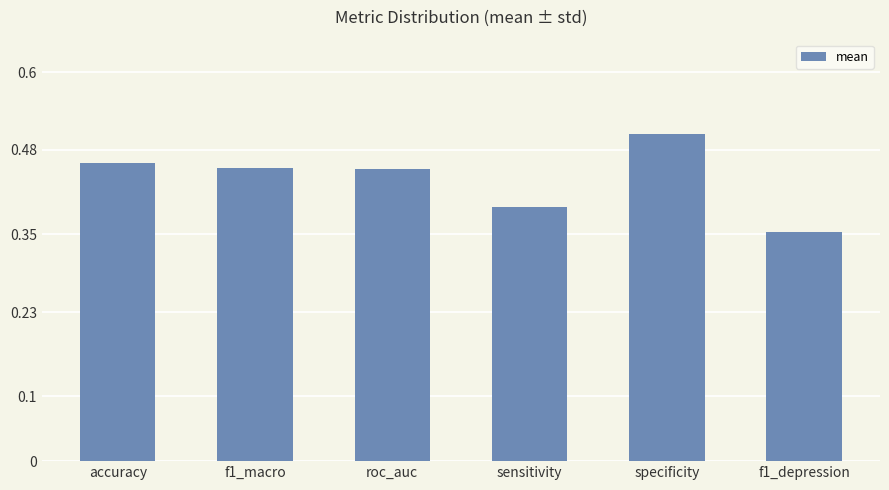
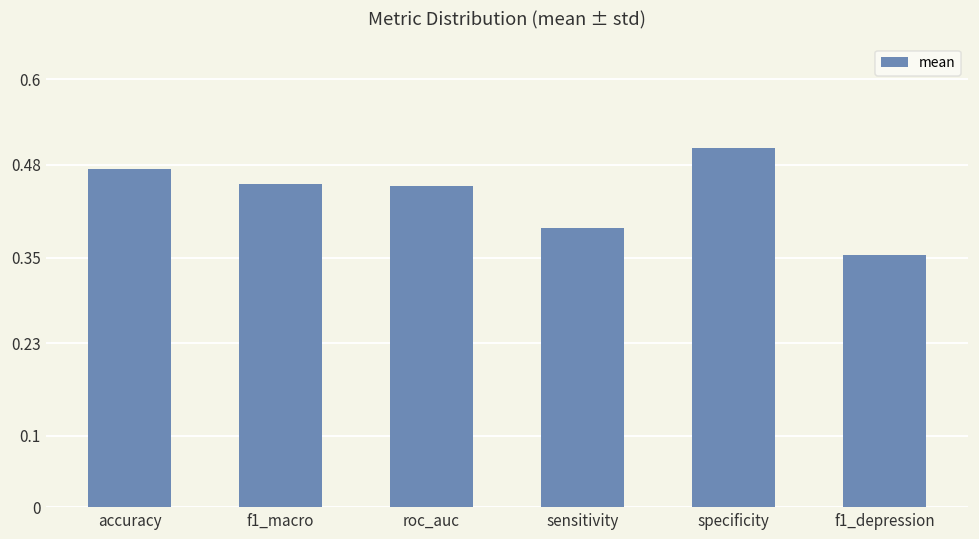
accuracy: 0.46 -> 0.47
